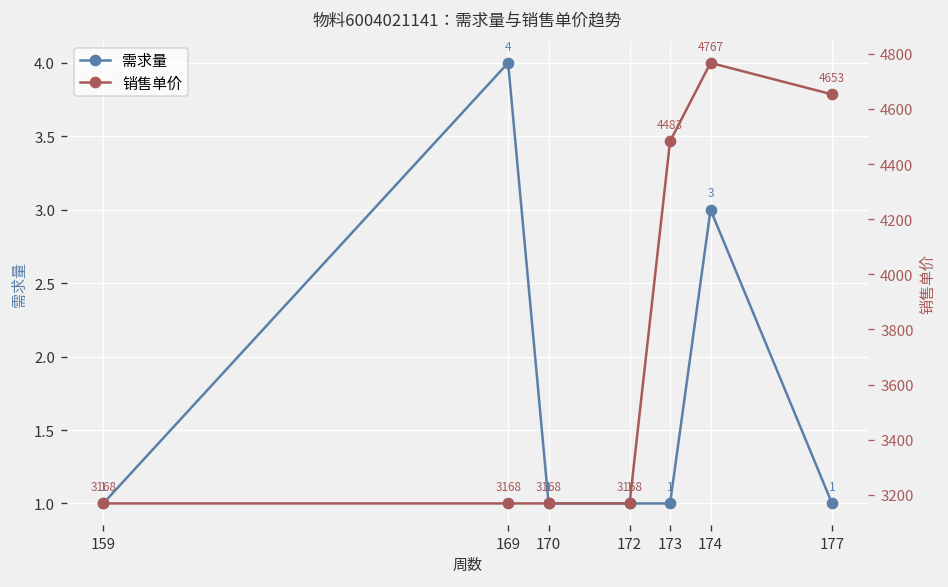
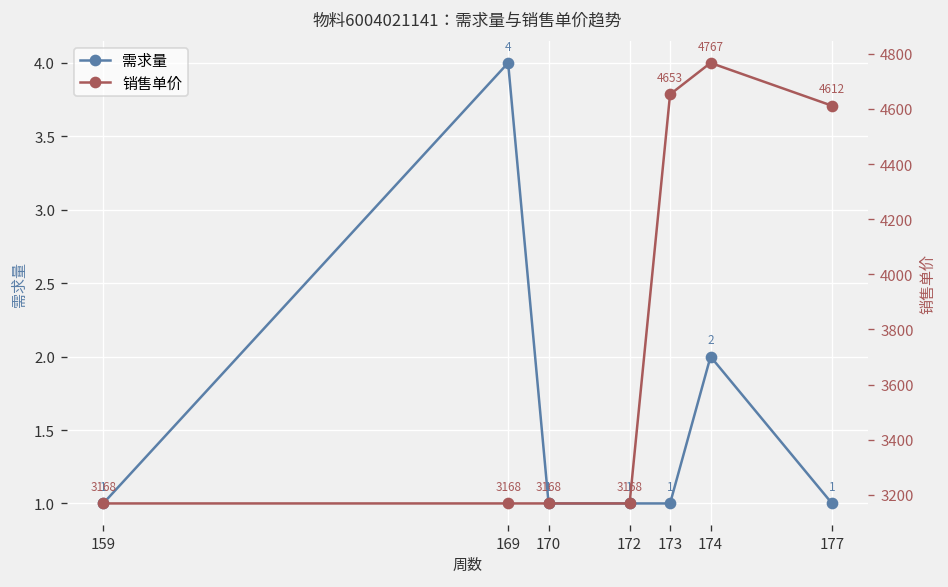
需求量, 174: 3 -> 2
销售单价, 173: 4483 -> 4653
销售单价, 177: 4653 -> 4612
